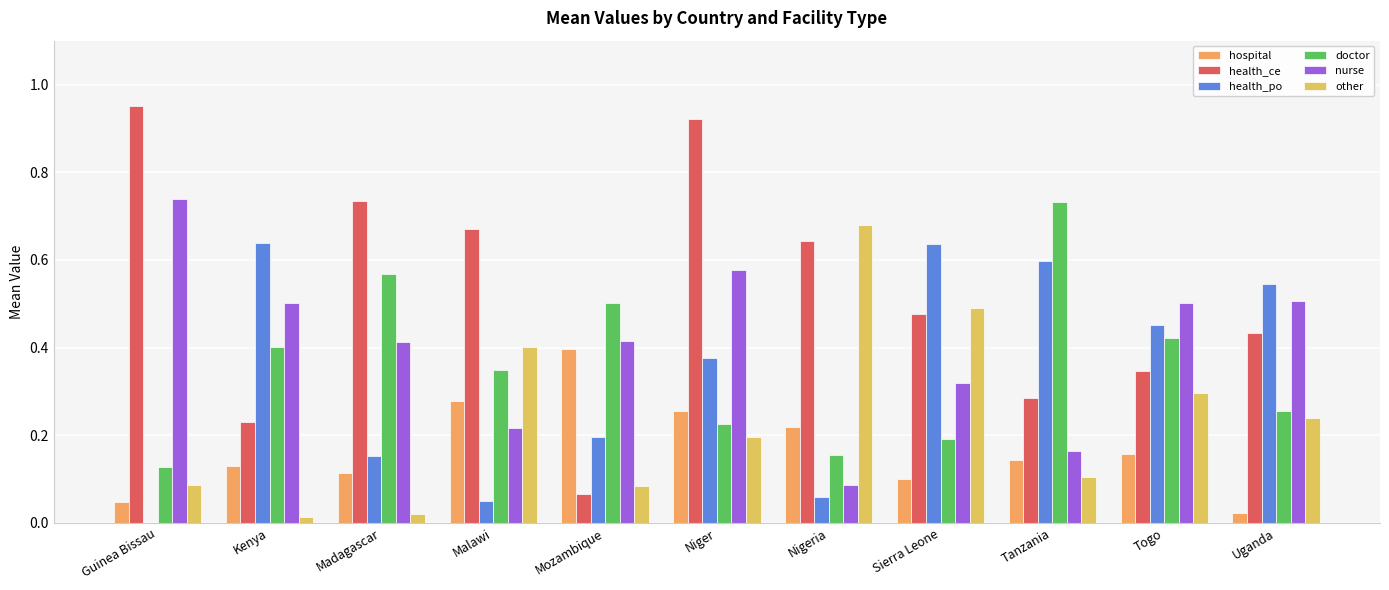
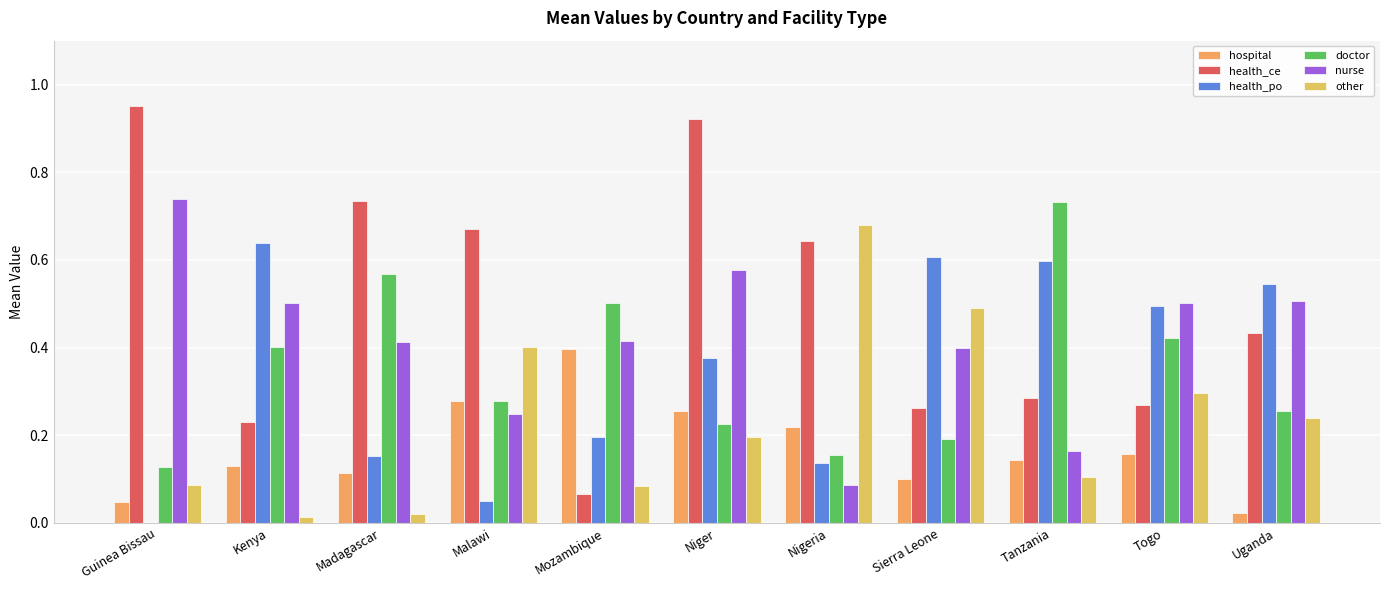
doctor, Malawi: 0.35 -> 0.28
nurse, Malawi: 0.22 -> 0.25
health_po, Nigeria: 0.06 -> 0.14
health_ce, Sierra Leone: 0.48 -> 0.26
health_po, Sierra Leone: 0.64 -> 0.61
nurse, Sierra Leone: 0.32 -> 0.40
health_ce, Togo: 0.35 -> 0.27
health_po, Togo: 0.45 -> 0.50
